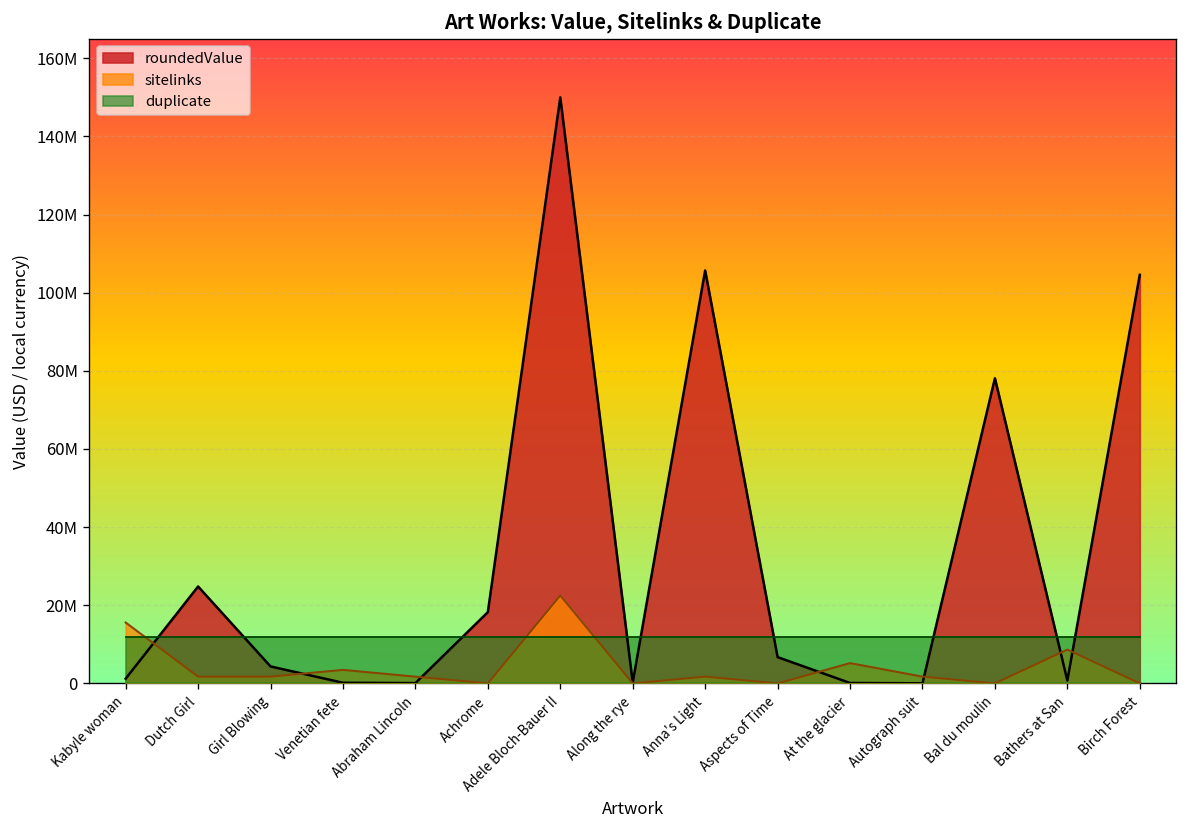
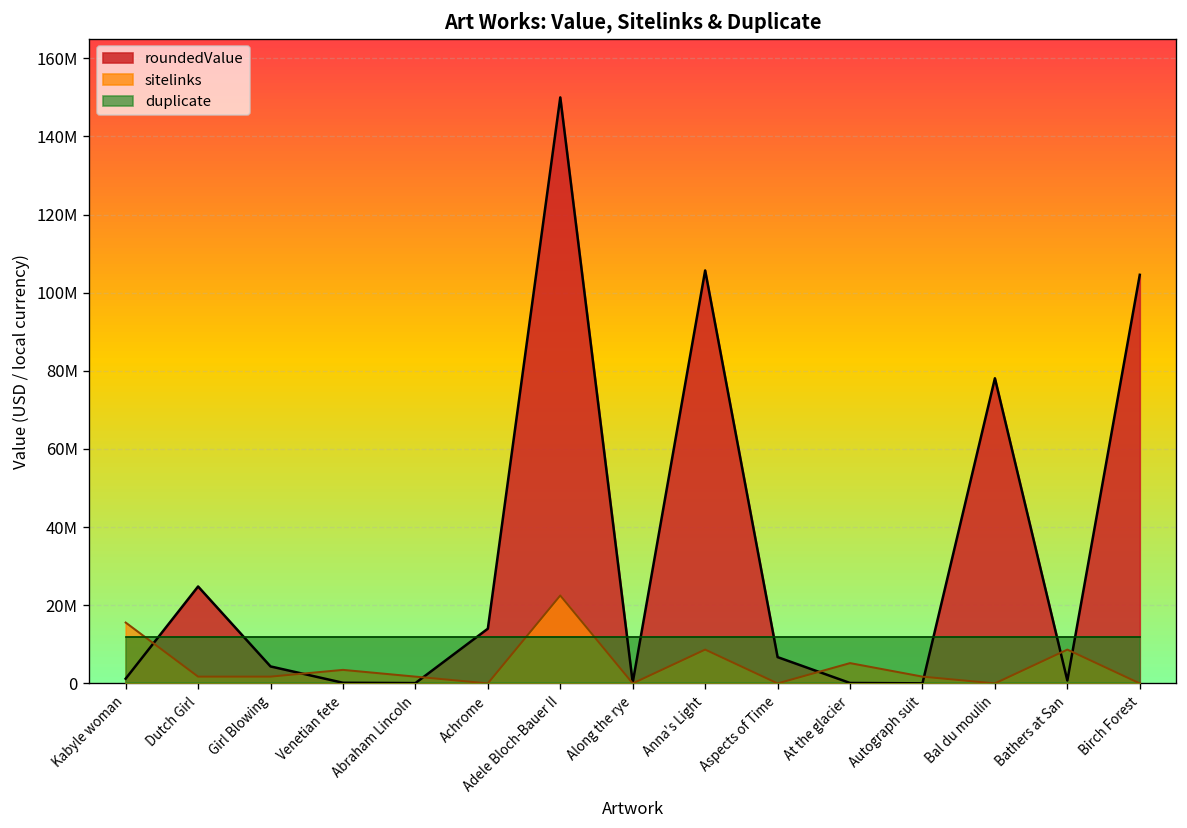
roundedValue, Achrome: 18000000 -> 14000000
sitelinks, Anna's Light: 2000000 -> 9000000
